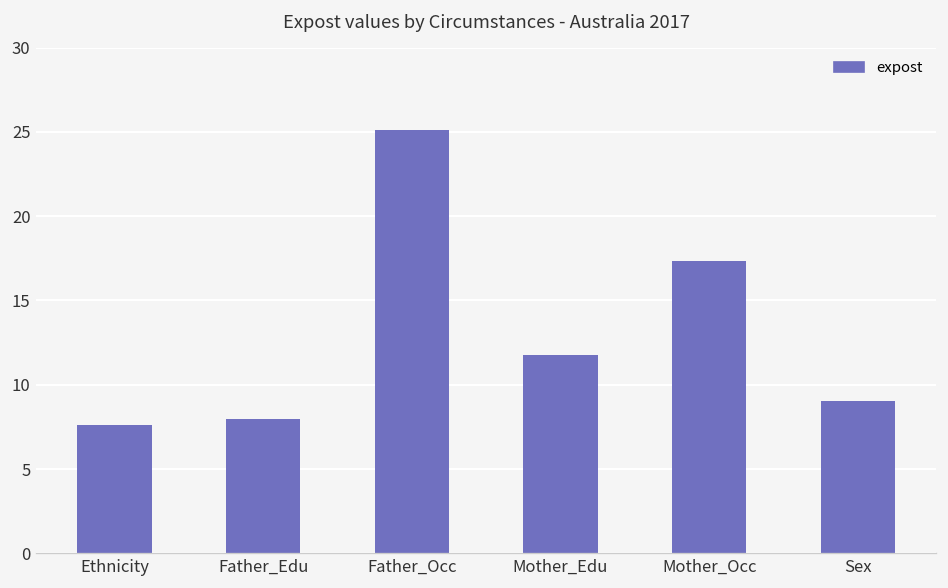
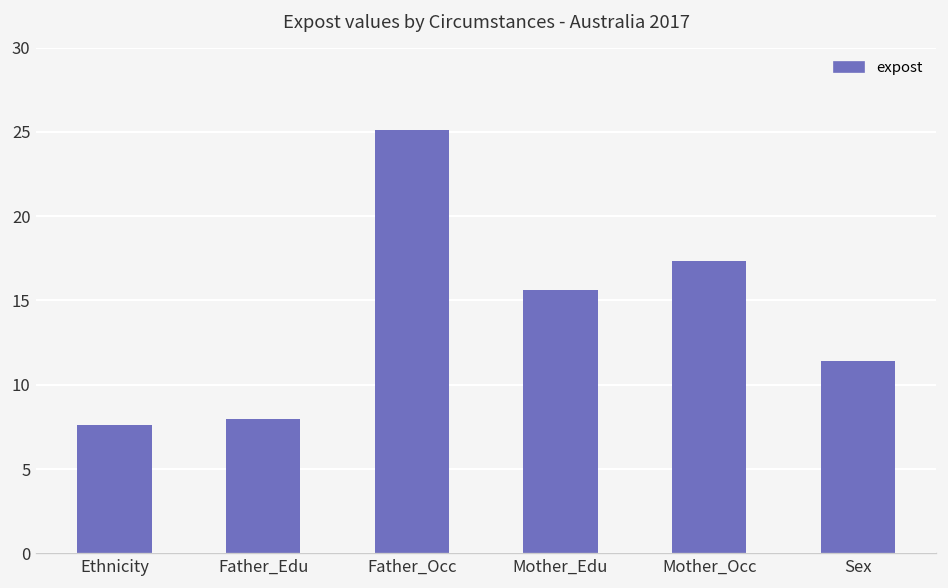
Mother_Edu: 11.7 -> 15.6
Sex: 9.0 -> 11.4
